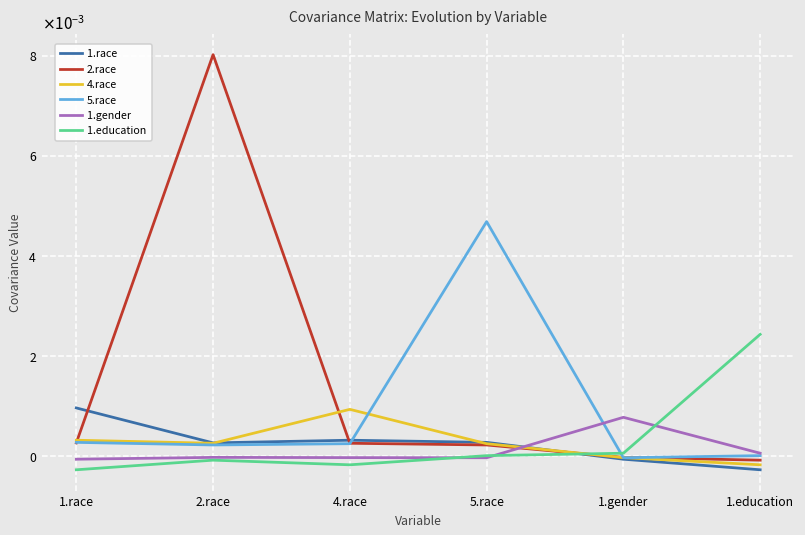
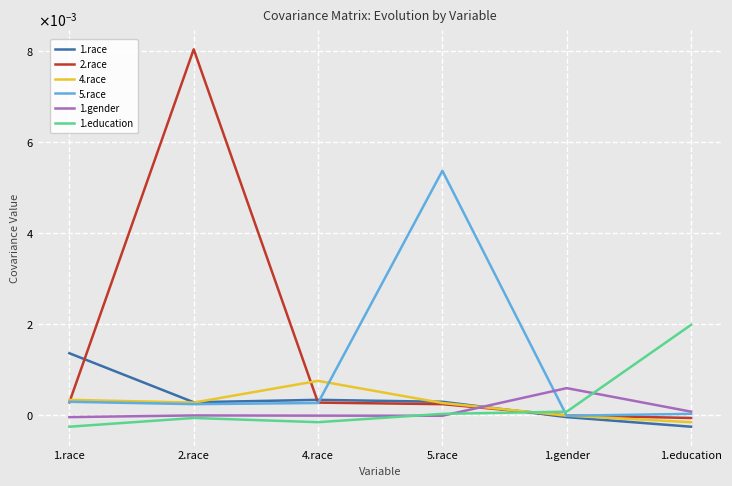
1.race, 1.race: 0.0010 -> 0.0013
4.race, 4.race: 0.0009 -> 0.0007
5.race, 5.race: 0.0047 -> 0.0054
1.gender, 1.gender: 0.0008 -> 0.0006
1.education, 1.education: 0.0024 -> 0.0020
